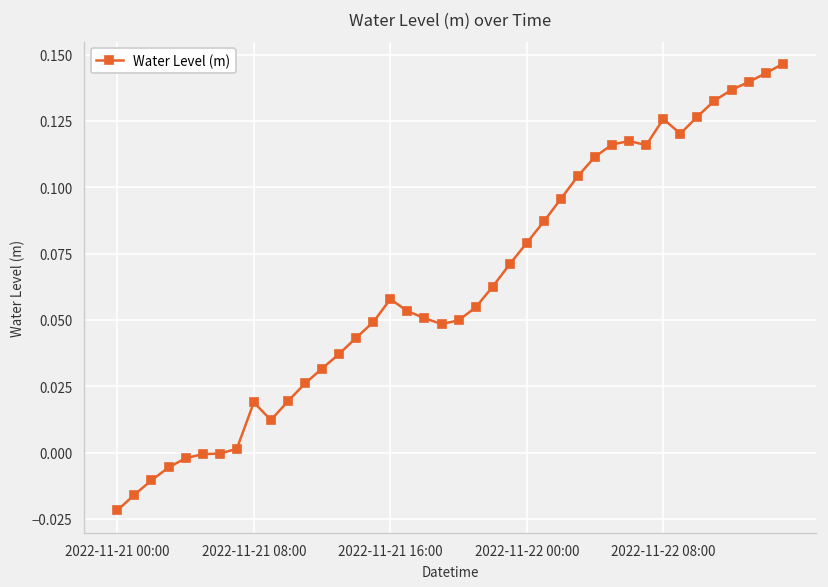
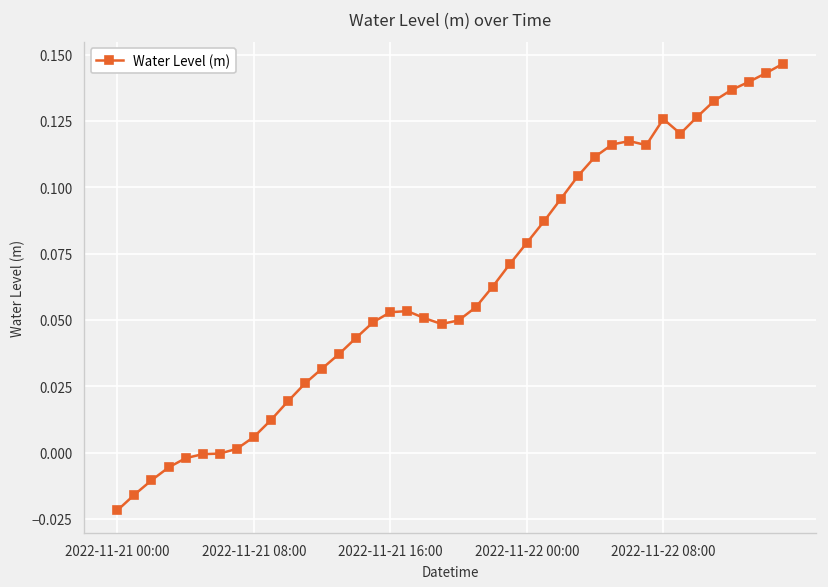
2022-11-21 08:00: 0.019 -> 0.006
2022-11-21 16:00: 0.058 -> 0.053
